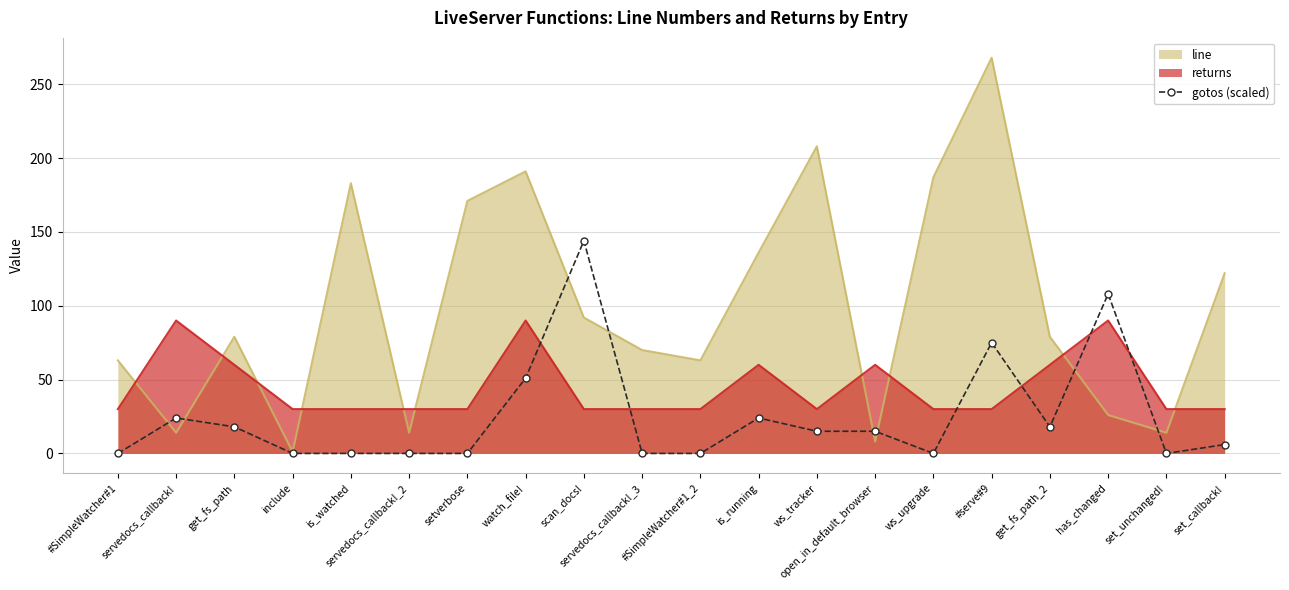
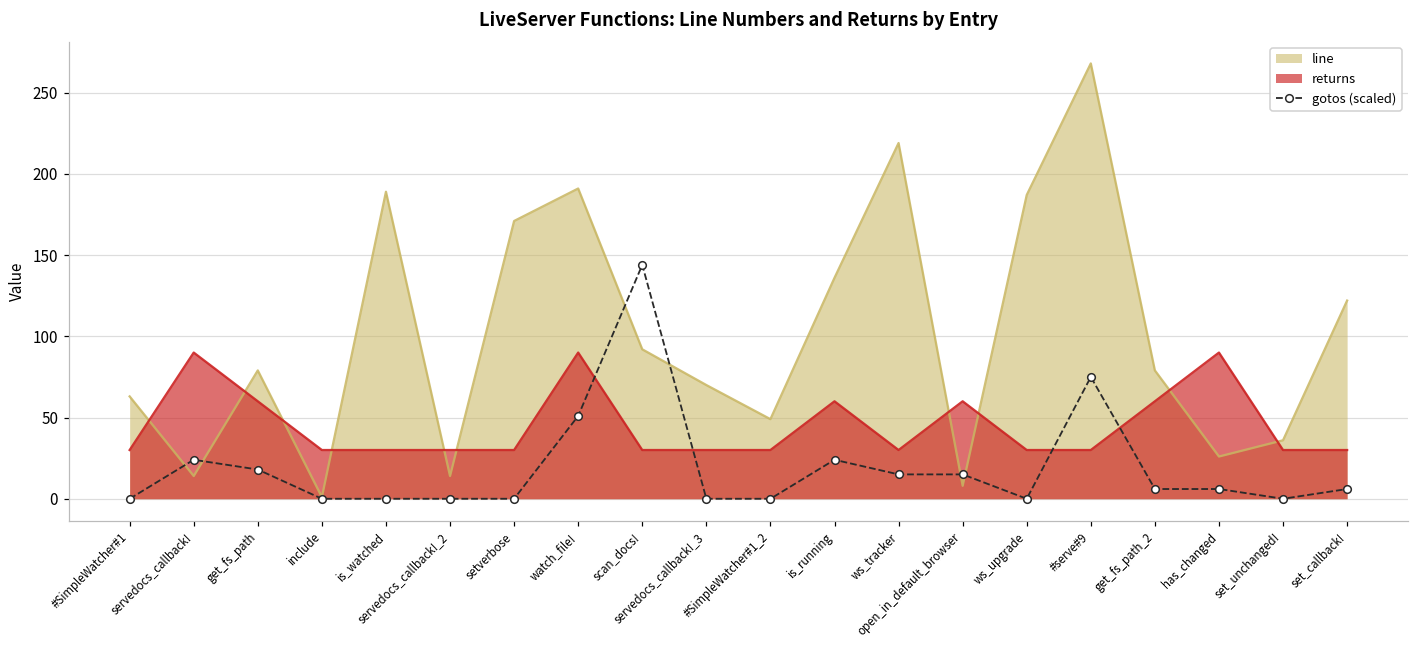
line, is_watched: 183 -> 189
line, #SimpleWatcher#1_2: 63 -> 49
line, ws_tracker: 208 -> 219
gotos (scaled), get_fs_path_2: 18 -> 6
gotos (scaled), has_changed: 108 -> 6
line, set_unchanged!: 14 -> 36
